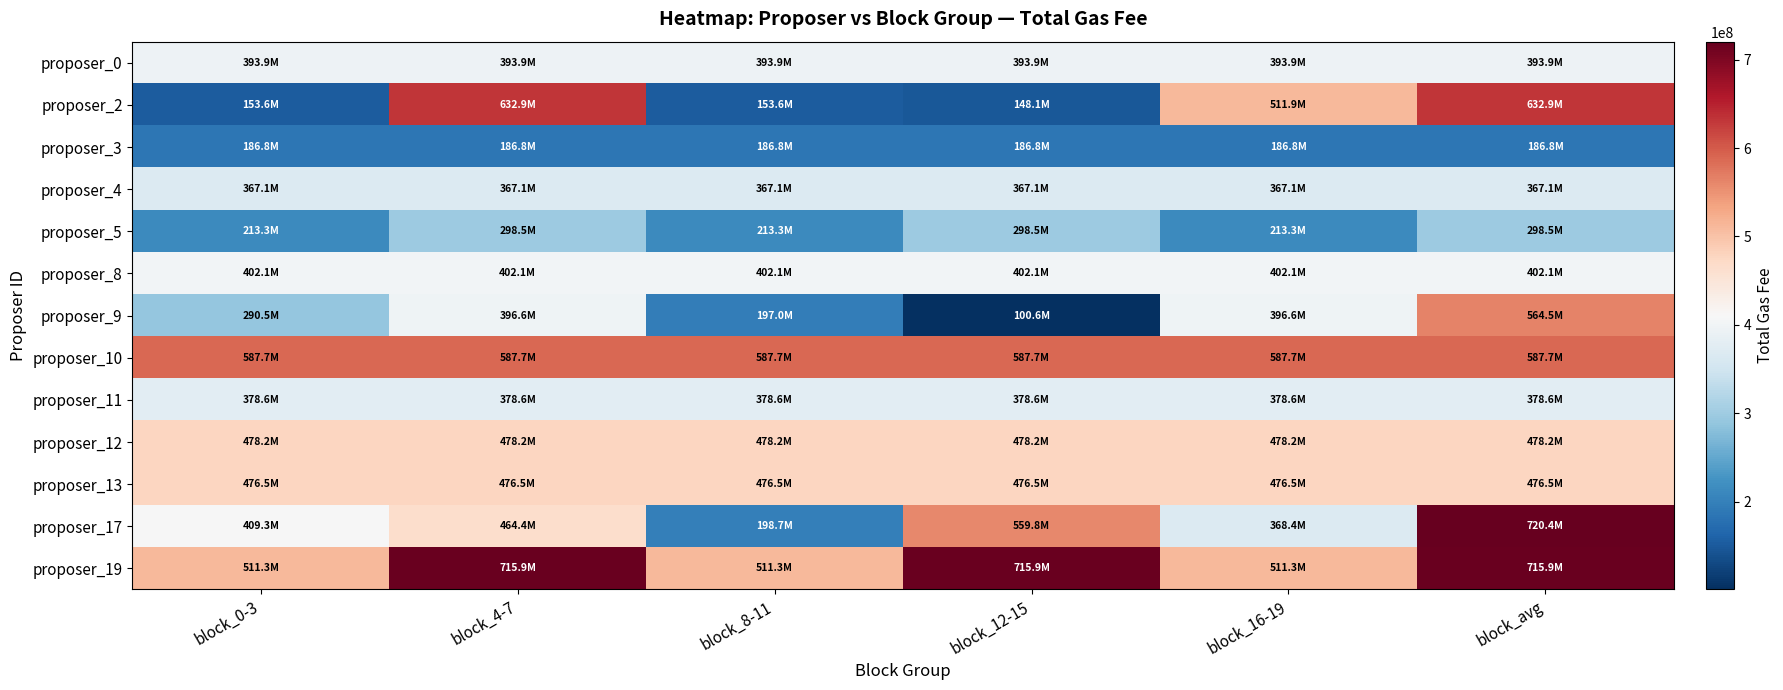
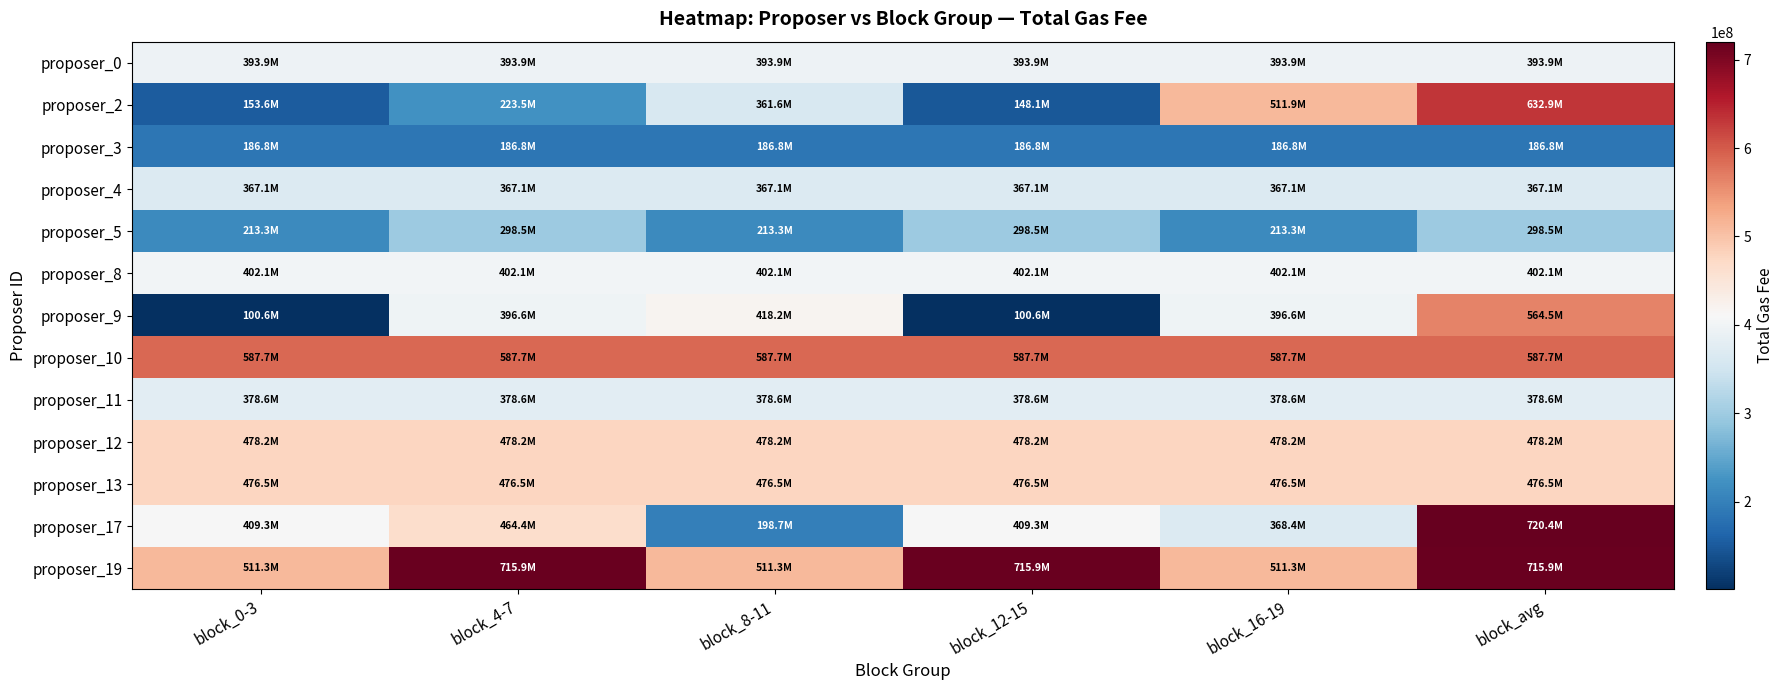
proposer_2, block_4-7: 632.9M -> 223.5M
proposer_2, block_8-11: 153.6M -> 361.6M
proposer_9, block_0-3: 290.5M -> 100.6M
proposer_9, block_8-11: 197.0M -> 418.2M
proposer_17, block_12-15: 559.8M -> 409.3M
